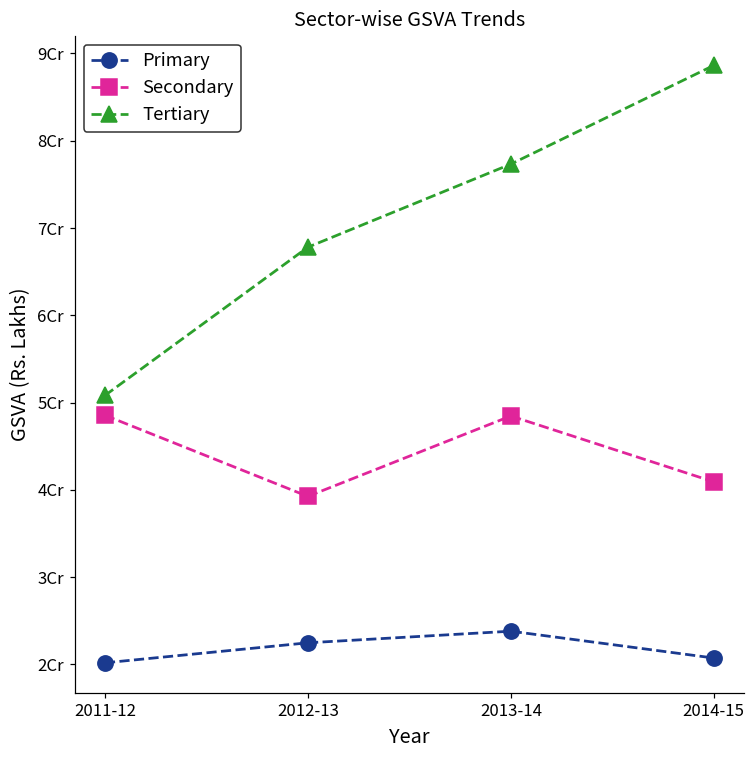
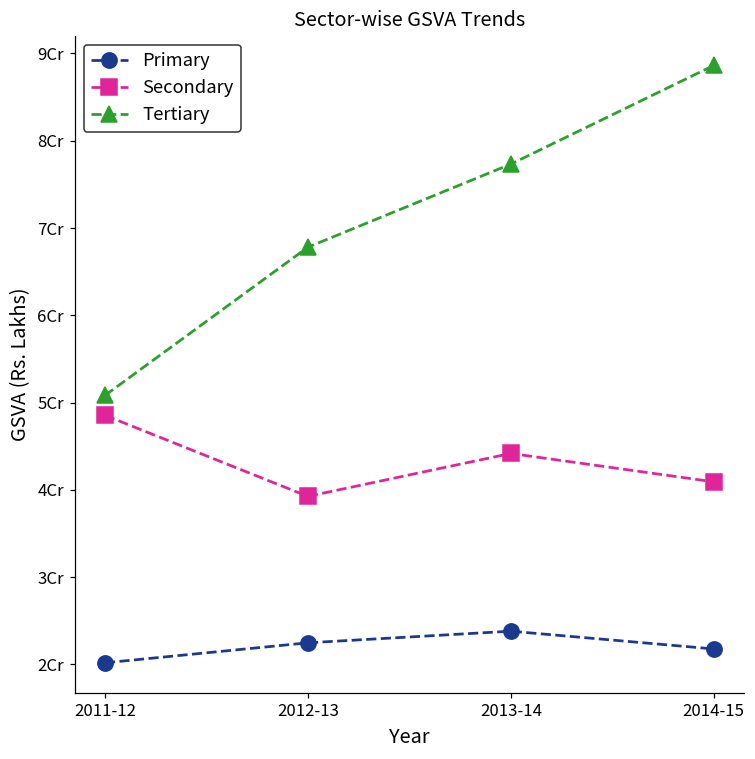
Secondary, 2013-14: 4.8Cr -> 4.4Cr
Primary, 2014-15: 2.1Cr -> 2.2Cr
